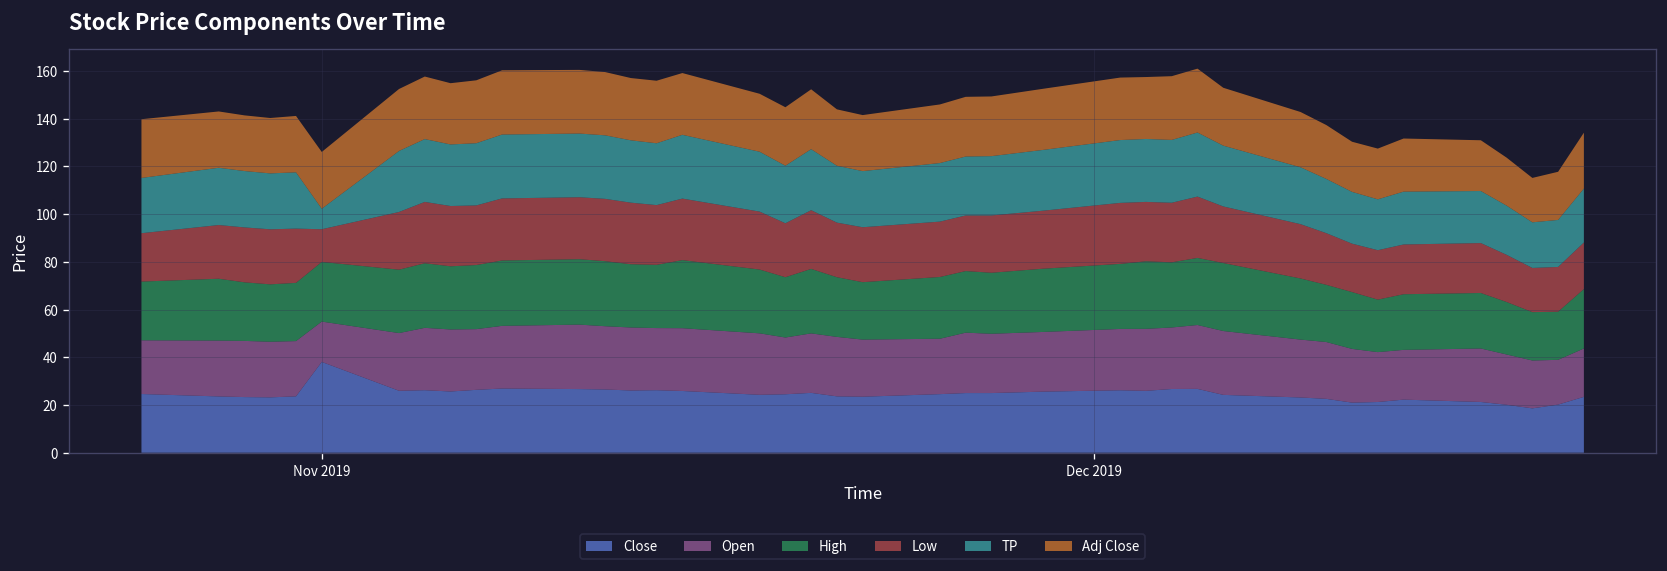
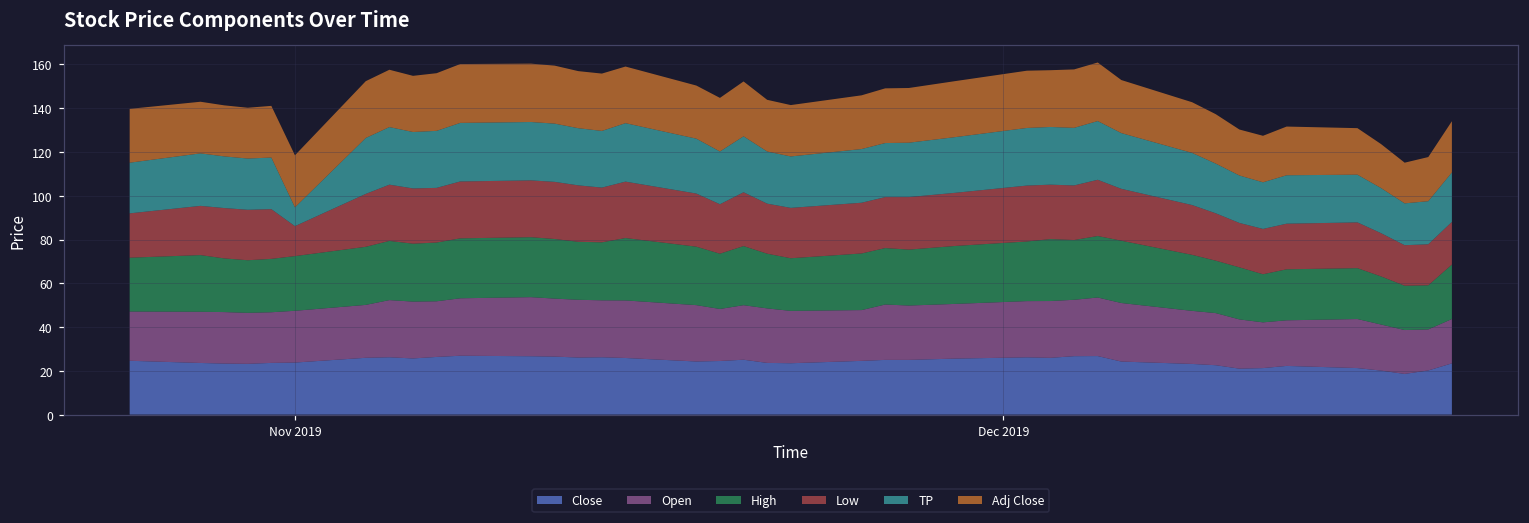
Close, Nov 2019: 38 -> 24
Open, Nov 2019: 17 -> 24
